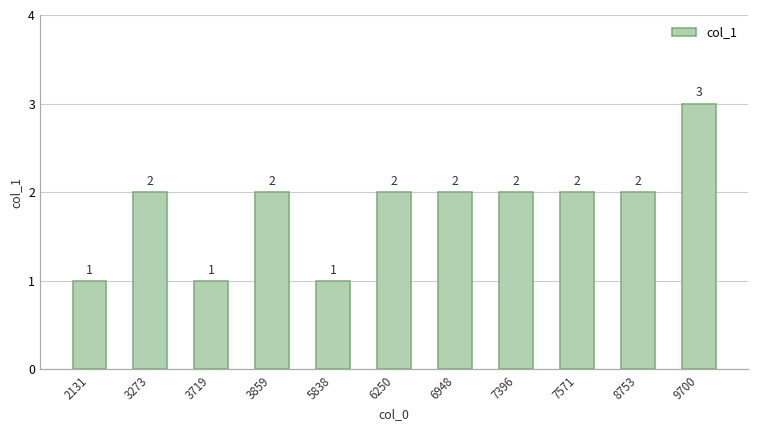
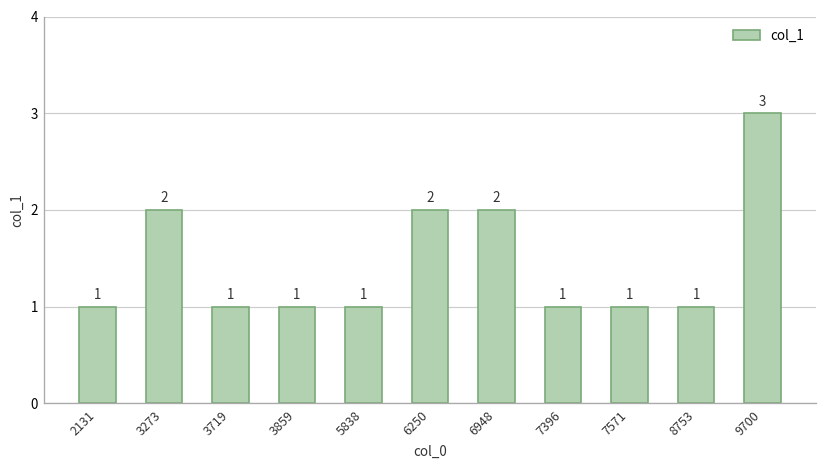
3859: 2 -> 1
7396: 2 -> 1
7571: 2 -> 1
8753: 2 -> 1
